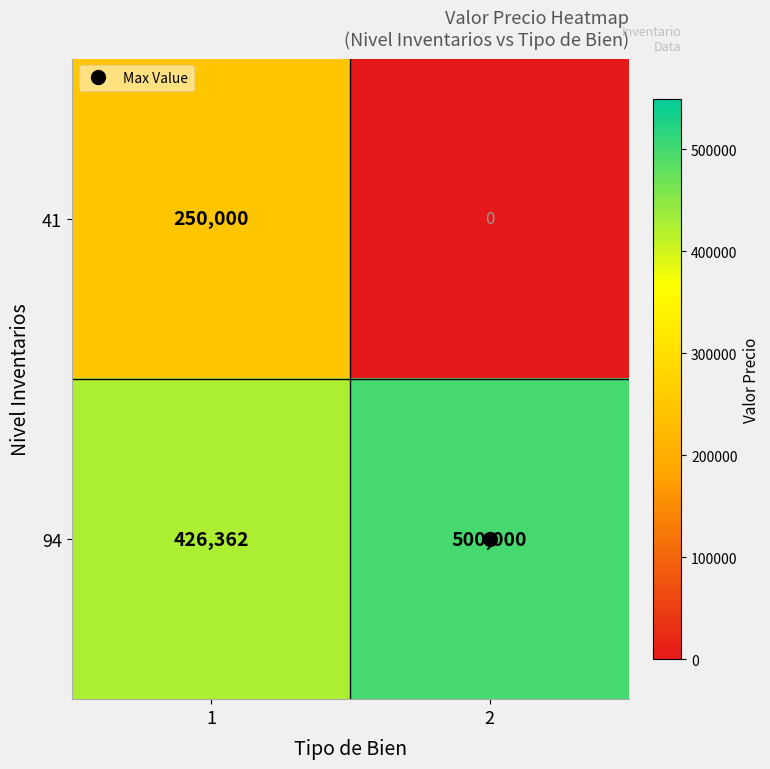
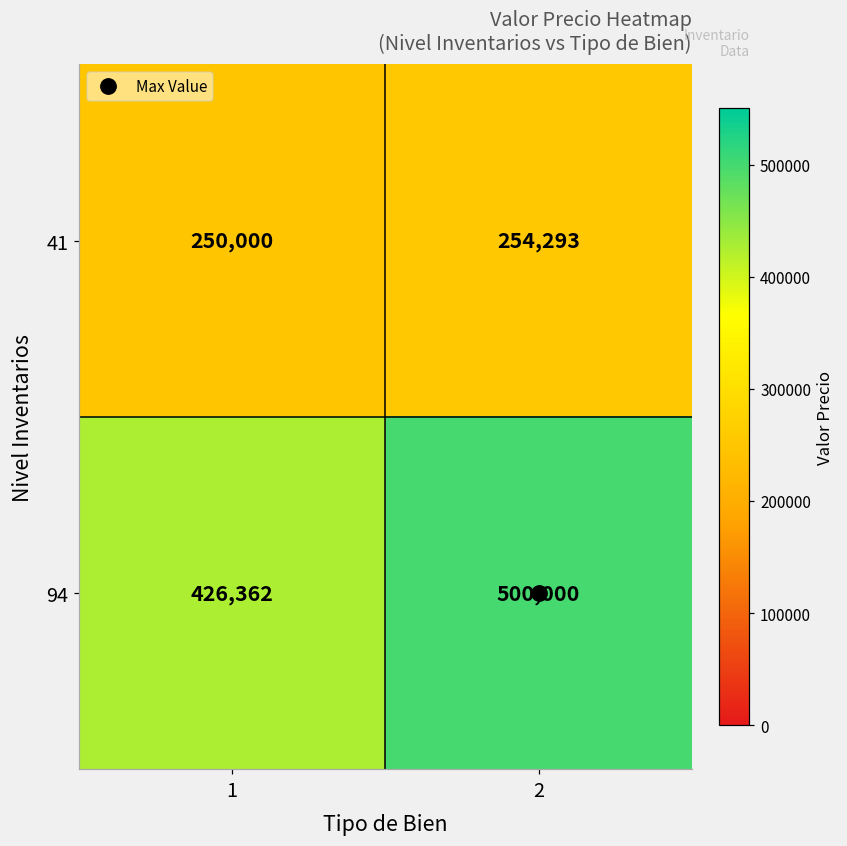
41, 2: 0 -> 254,293
